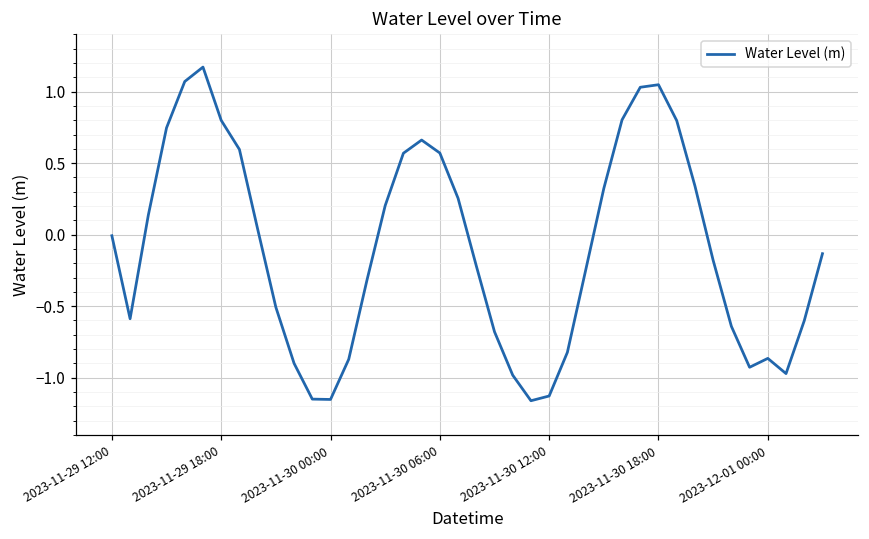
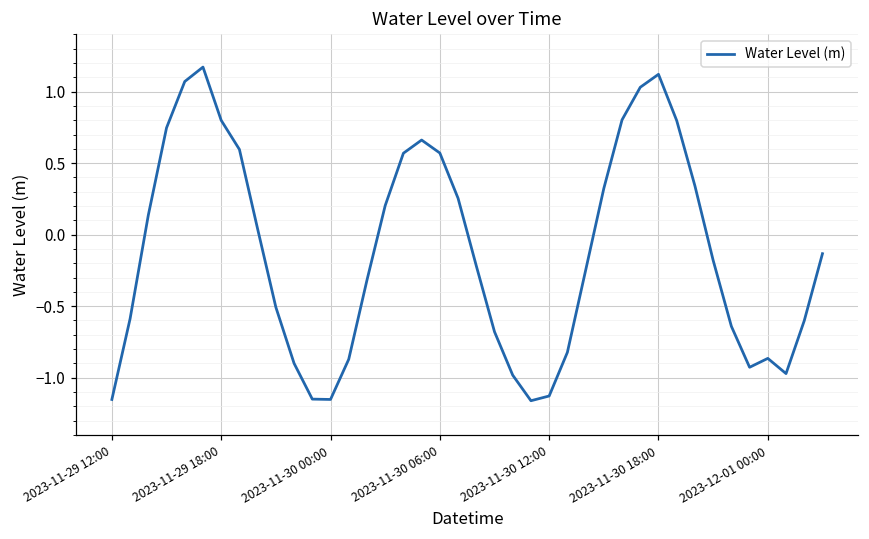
2023-11-29 12:00: -0.01 -> -1.15
2023-11-30 18:00: 1.05 -> 1.12
